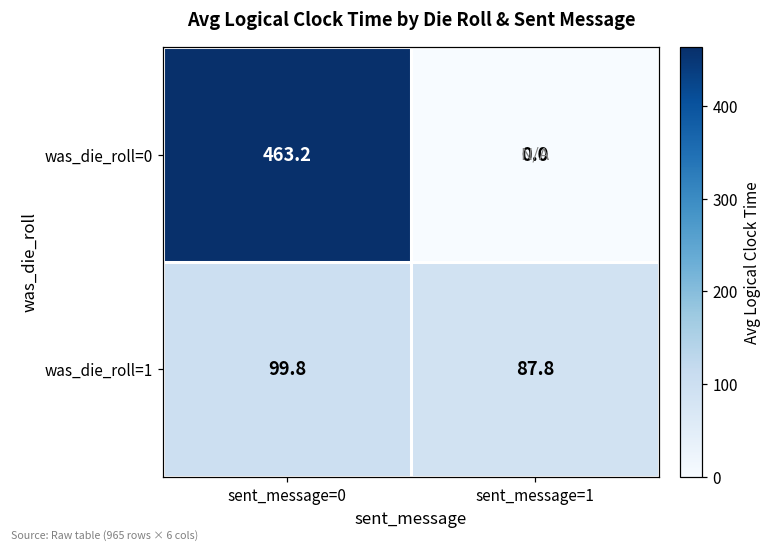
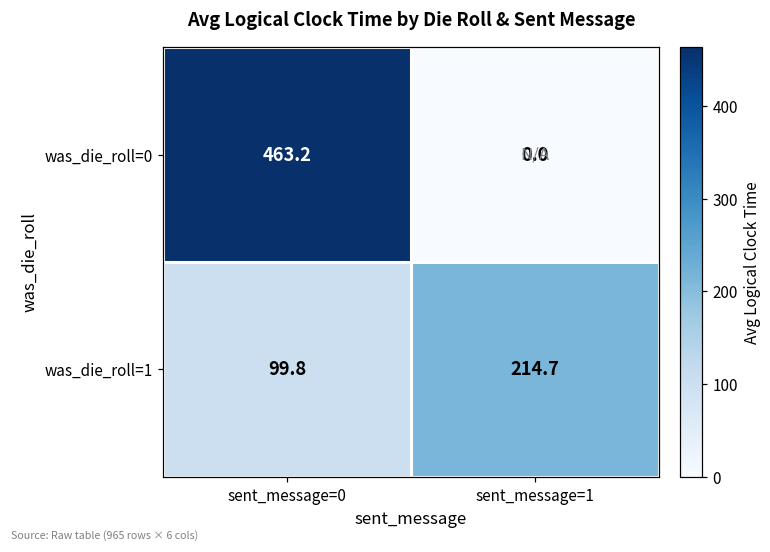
was_die_roll=1, sent_message=1: 87.8 -> 214.7
